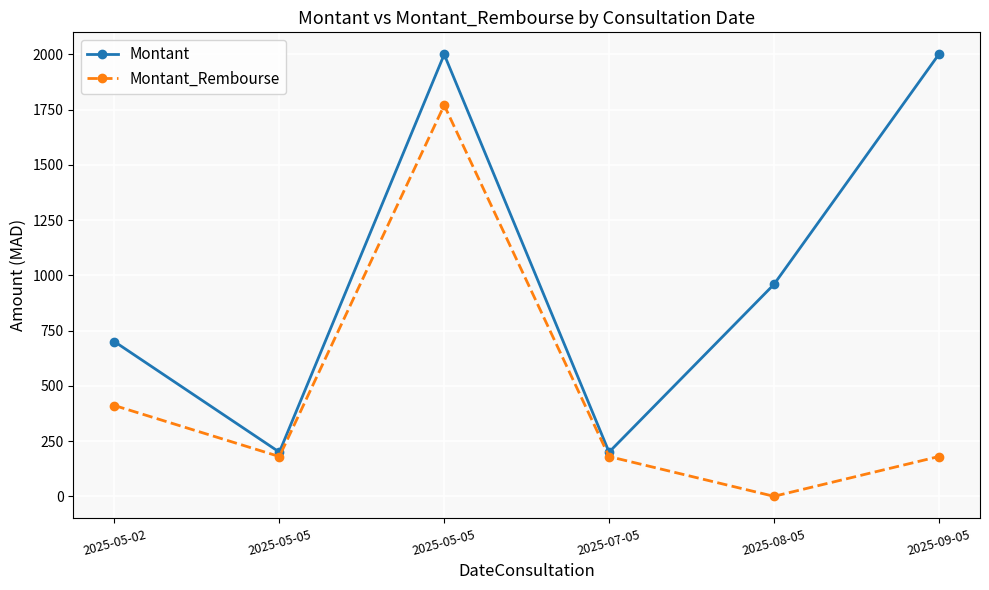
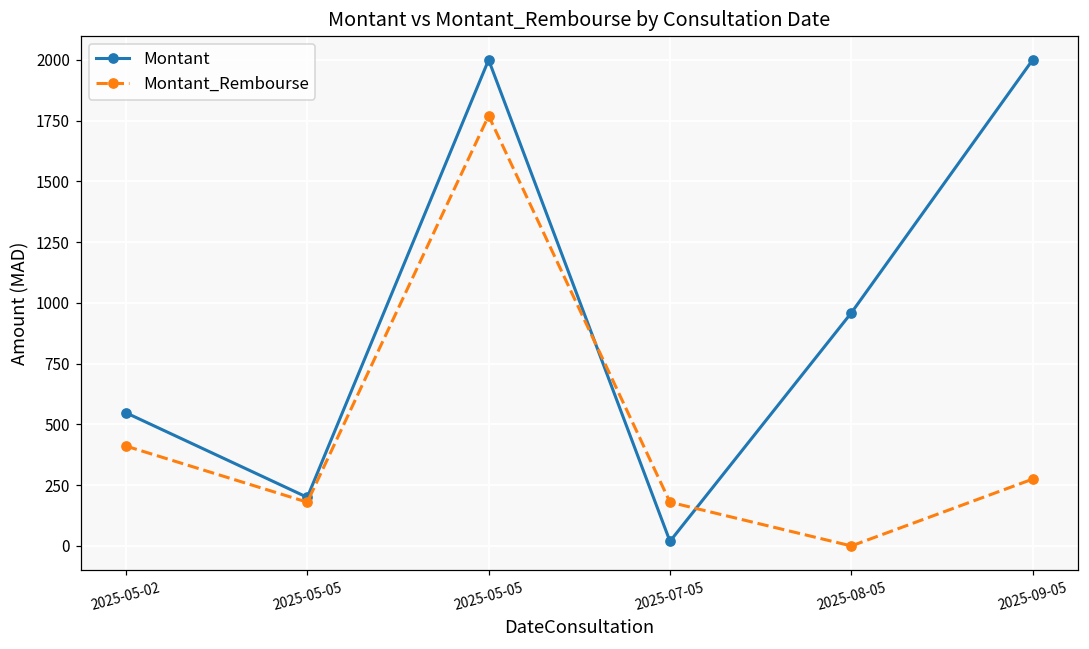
Montant, 2025-05-02: 700 -> 550
Montant, 2025-07-05: 200 -> 20
Montant_Rembourse, 2025-09-05: 180 -> 280
